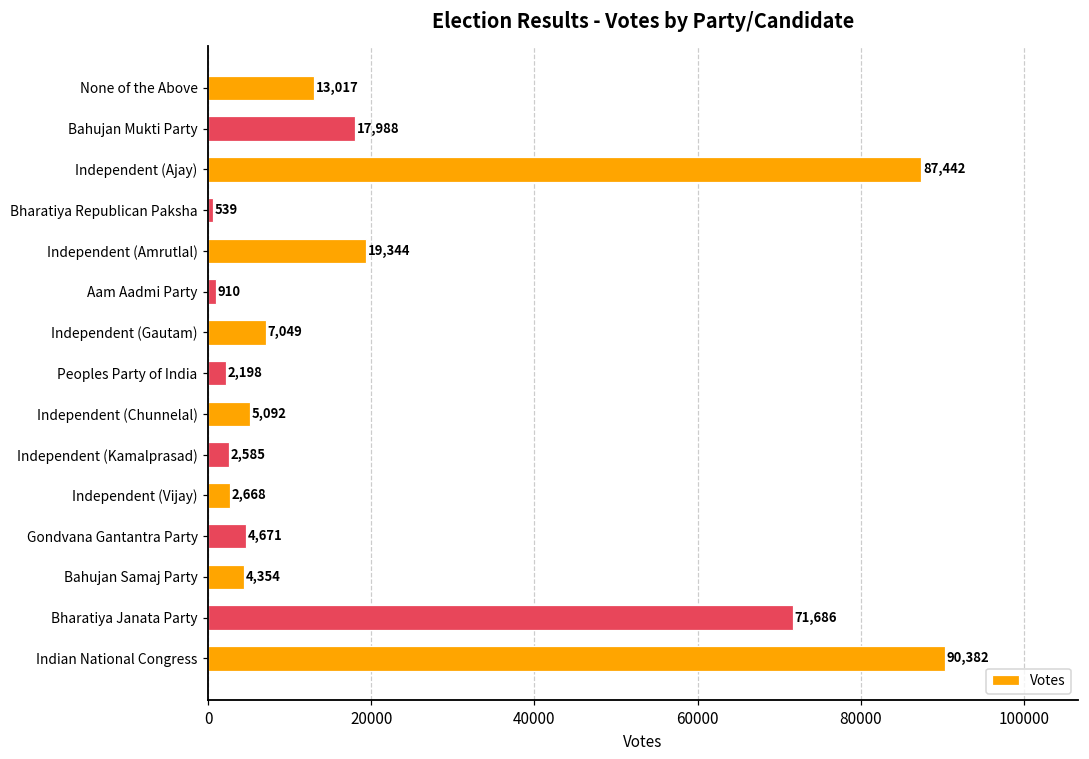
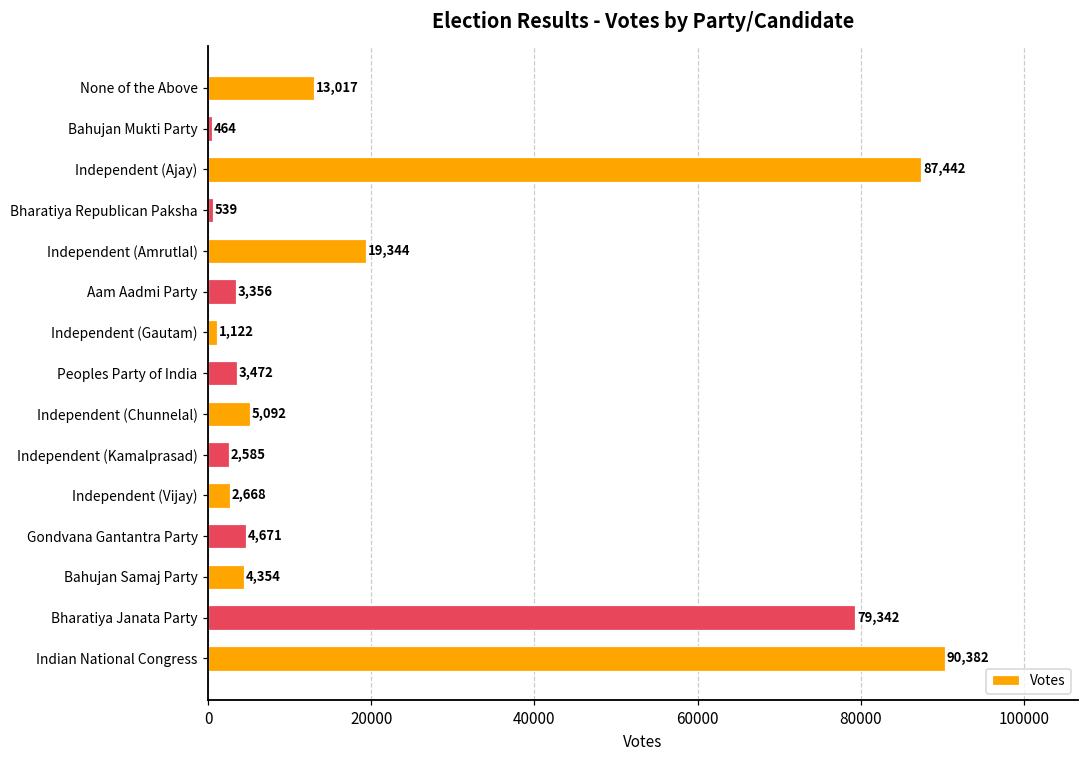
Bahujan Mukti Party: 17,988 -> 464
Aam Aadmi Party: 910 -> 3,356
Independent (Gautam): 7,049 -> 1,122
Peoples Party of India: 2,198 -> 3,472
Bharatiya Janata Party: 71,686 -> 79,342
